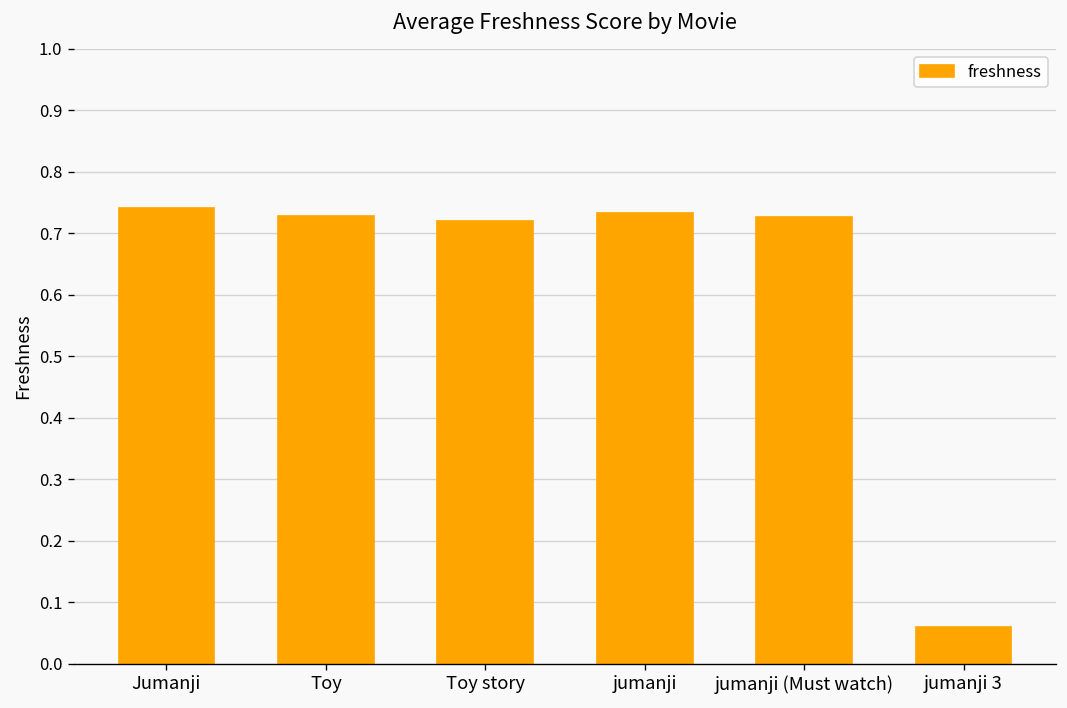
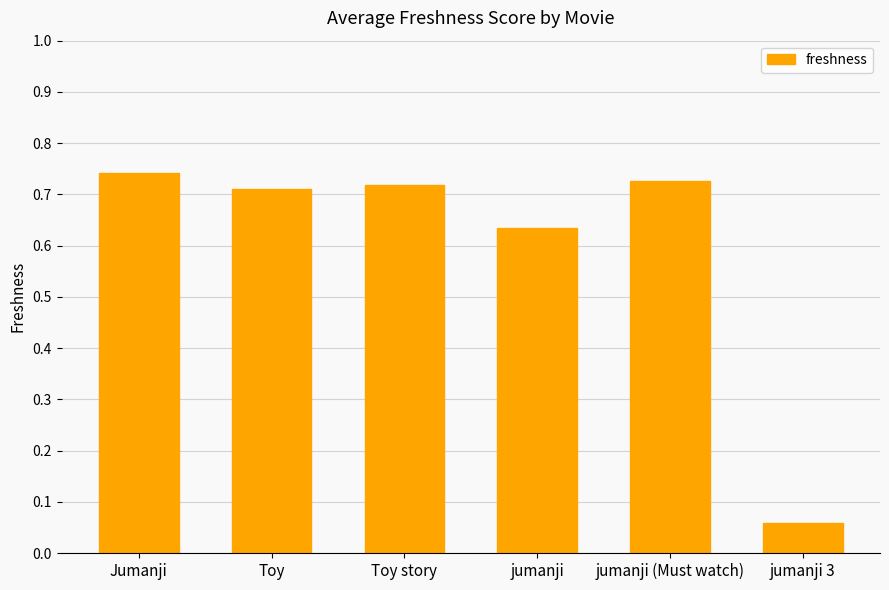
Toy: 0.73 -> 0.71
jumanji: 0.73 -> 0.63
